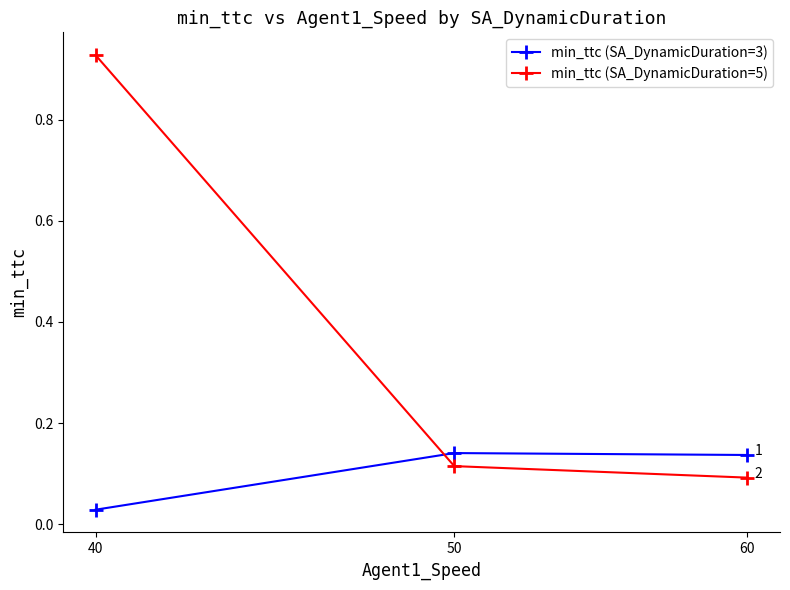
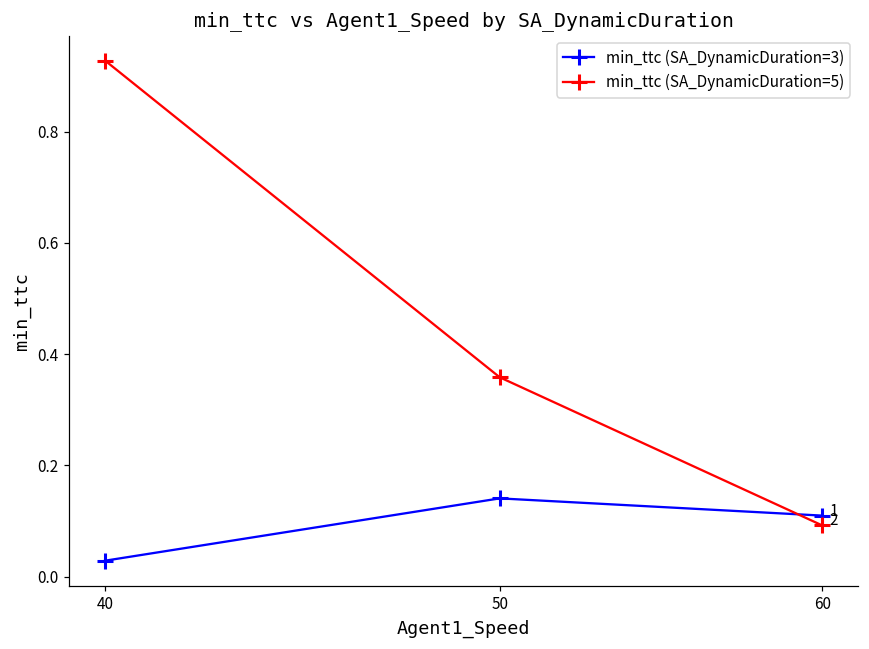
min_ttc (SA_DynamicDuration=5), 50: 0.11 -> 0.36
min_ttc (SA_DynamicDuration=3), 60: 0.14 -> 0.11
